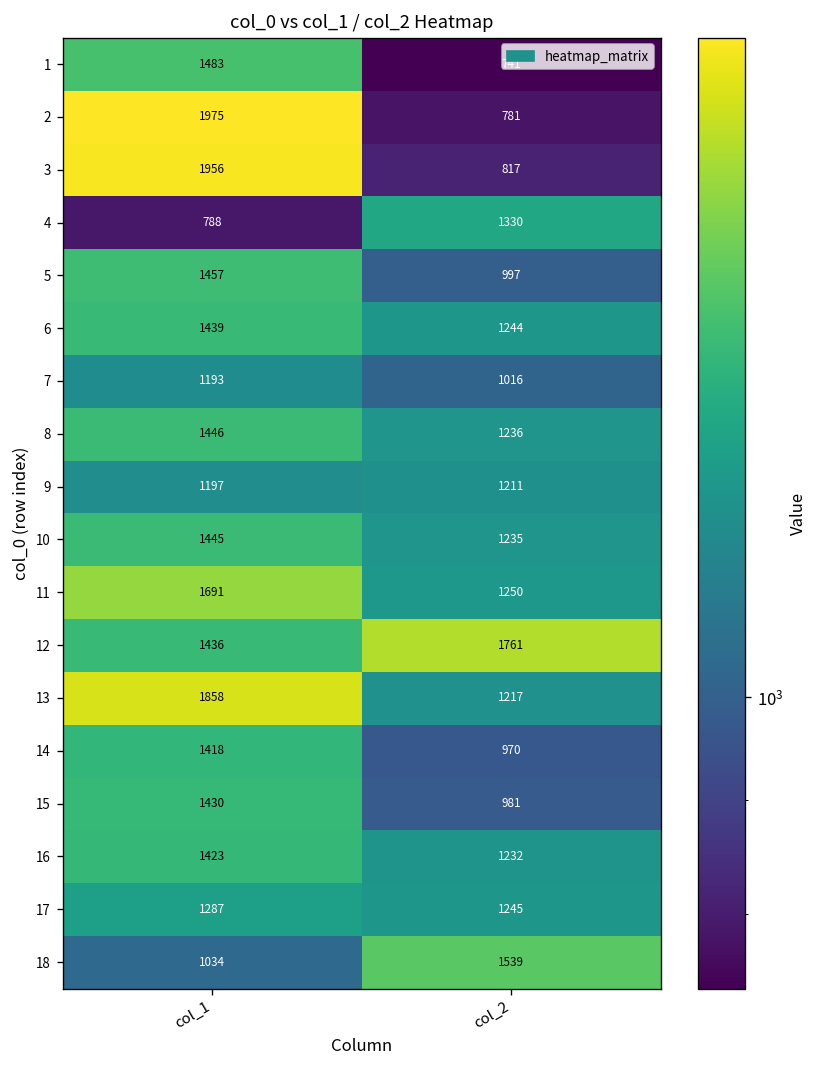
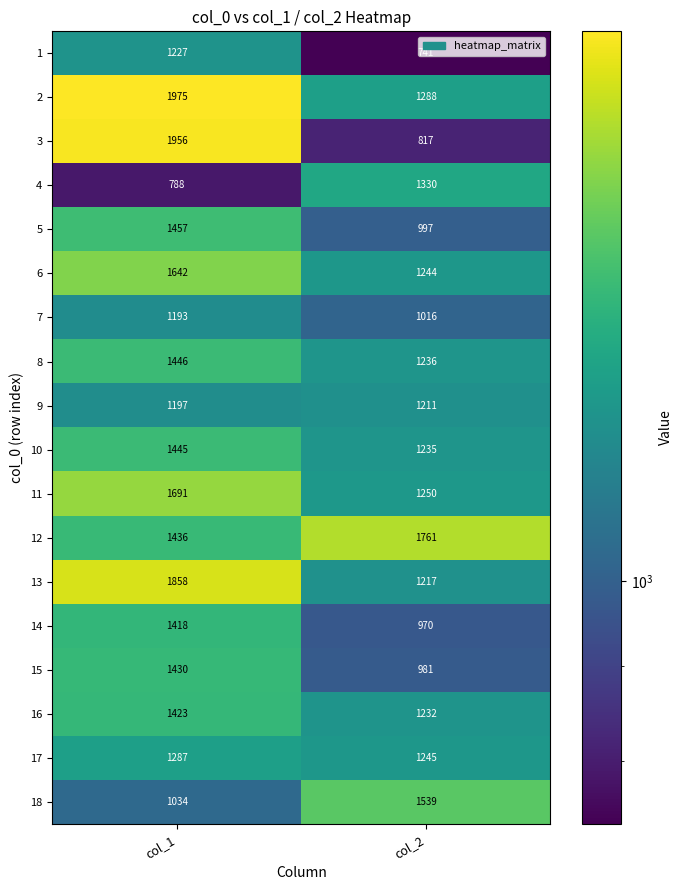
1, col_1: 1483 -> 1227
2, col_2: 781 -> 1288
6, col_1: 1439 -> 1642
